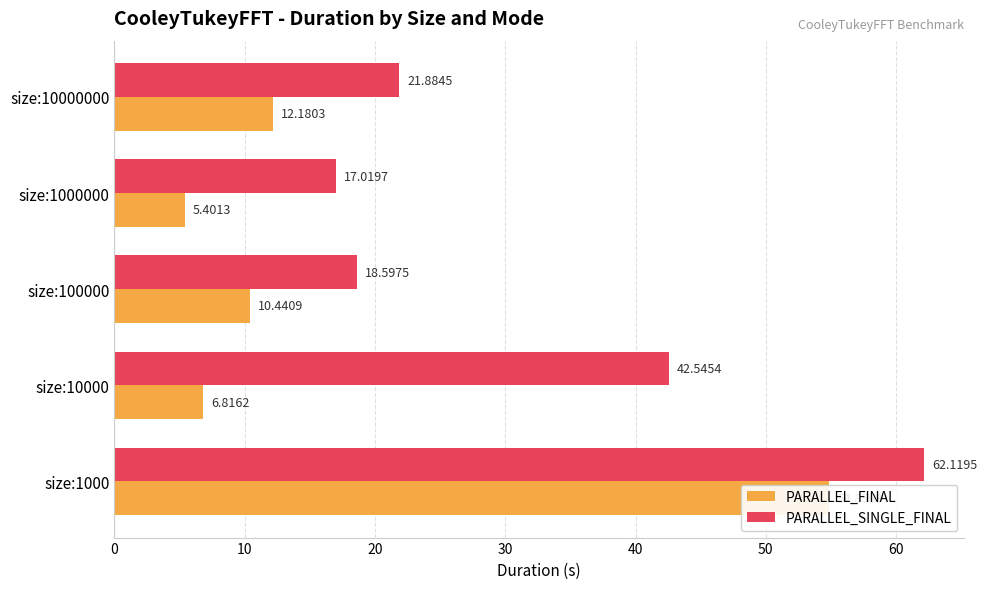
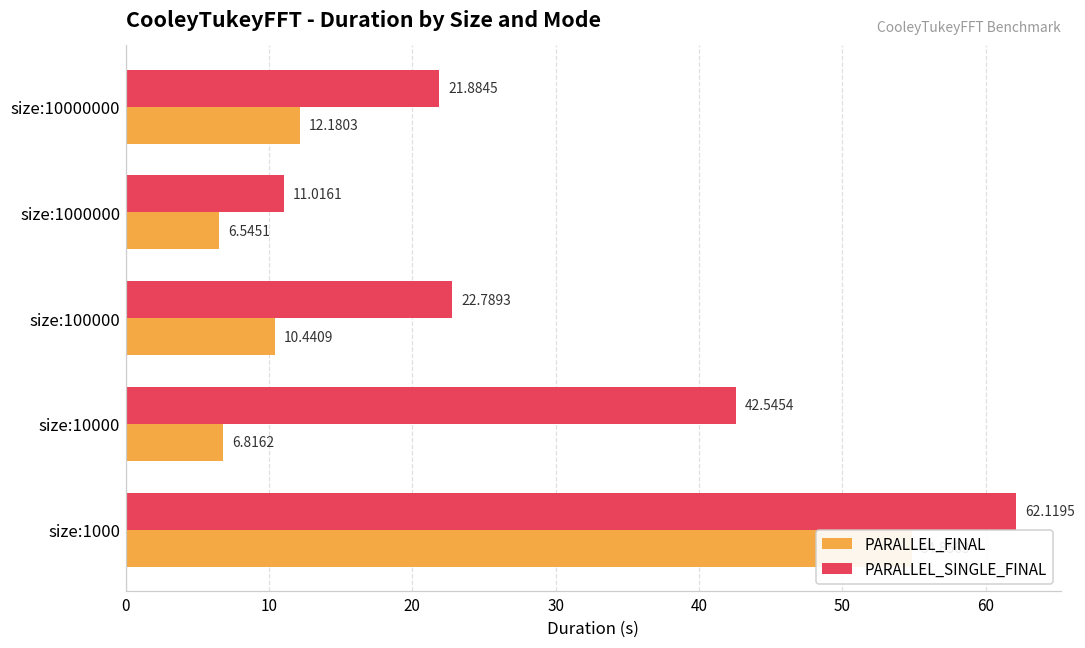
PARALLEL_SINGLE_FINAL, size:1000000: 17.0197 -> 11.0161
PARALLEL_FINAL, size:1000000: 5.4013 -> 6.5451
PARALLEL_SINGLE_FINAL, size:100000: 18.5975 -> 22.7893
